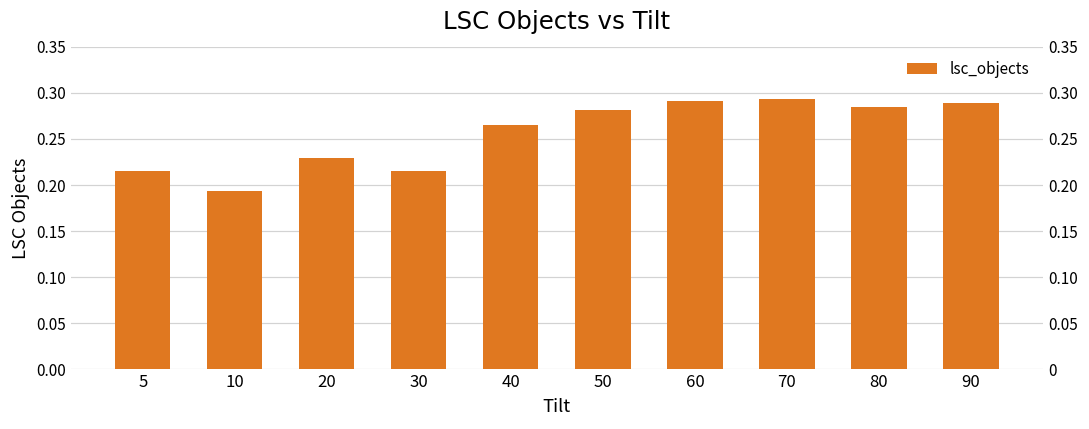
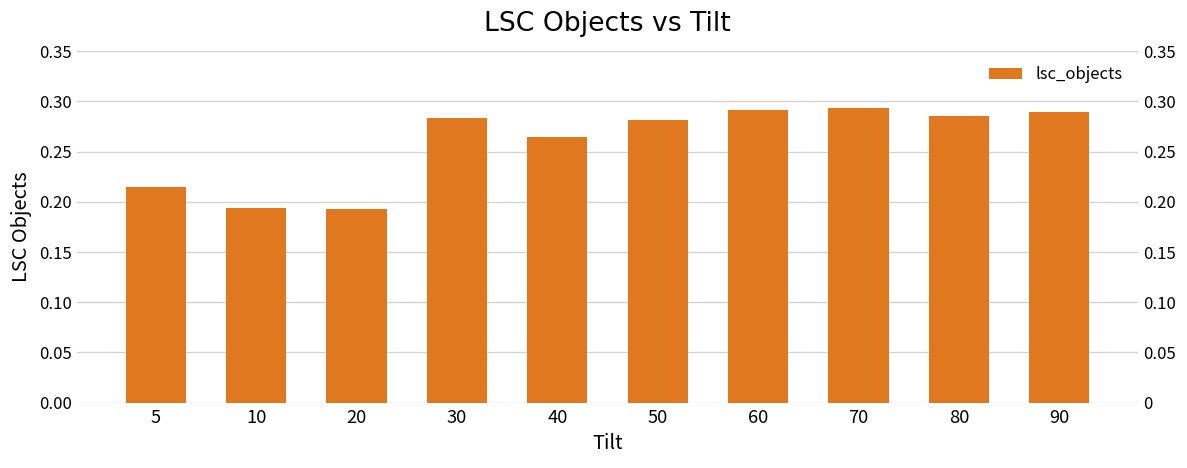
20: 0.23 -> 0.19
30: 0.22 -> 0.28
